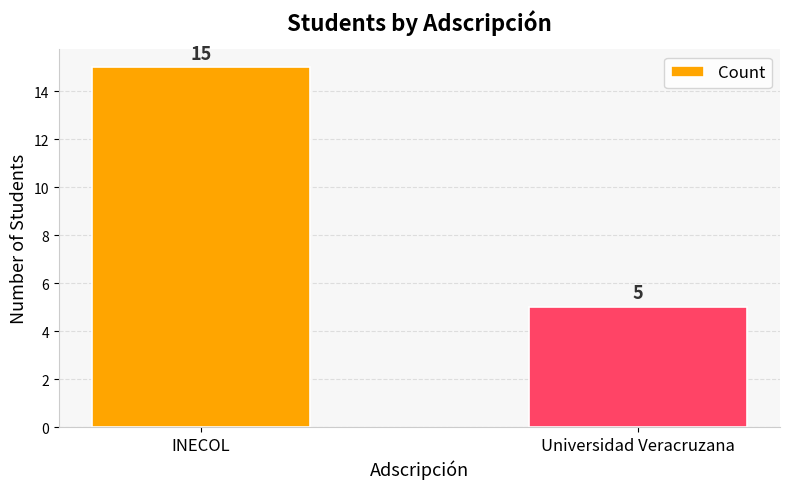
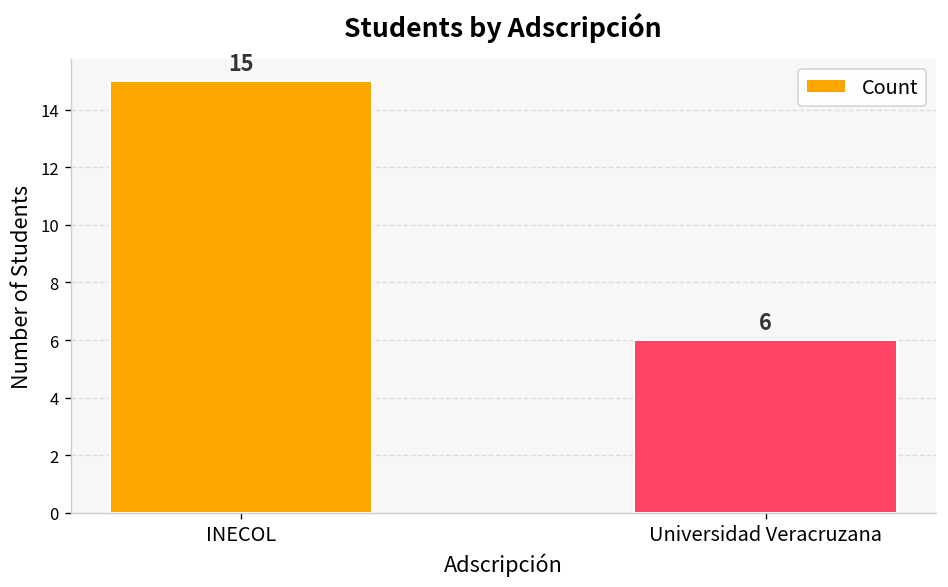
Universidad Veracruzana: 5 -> 6
